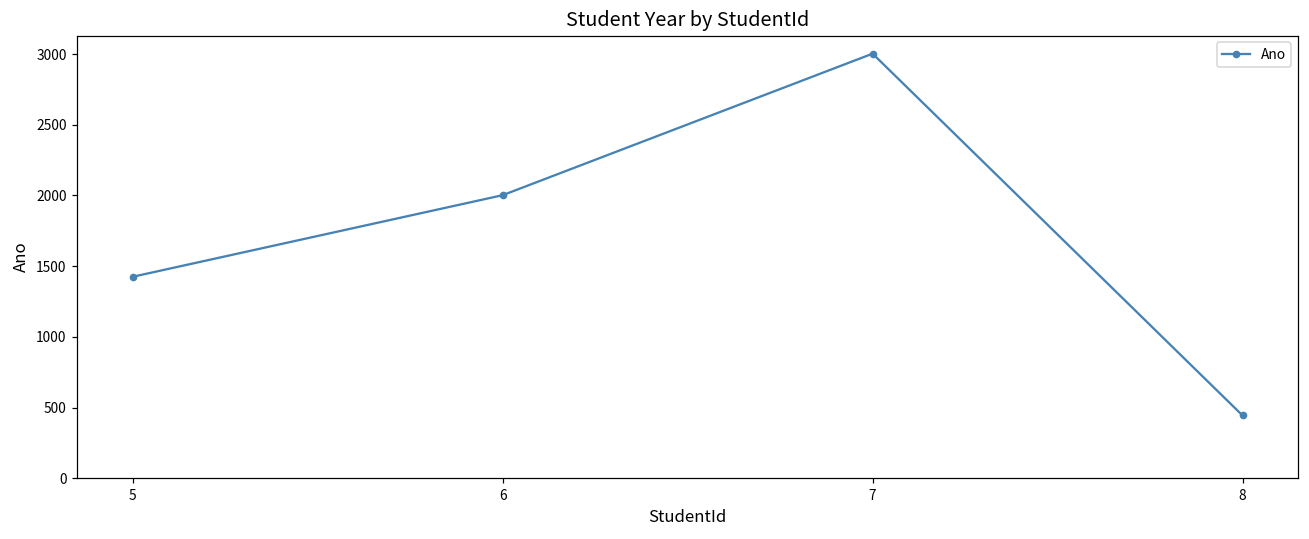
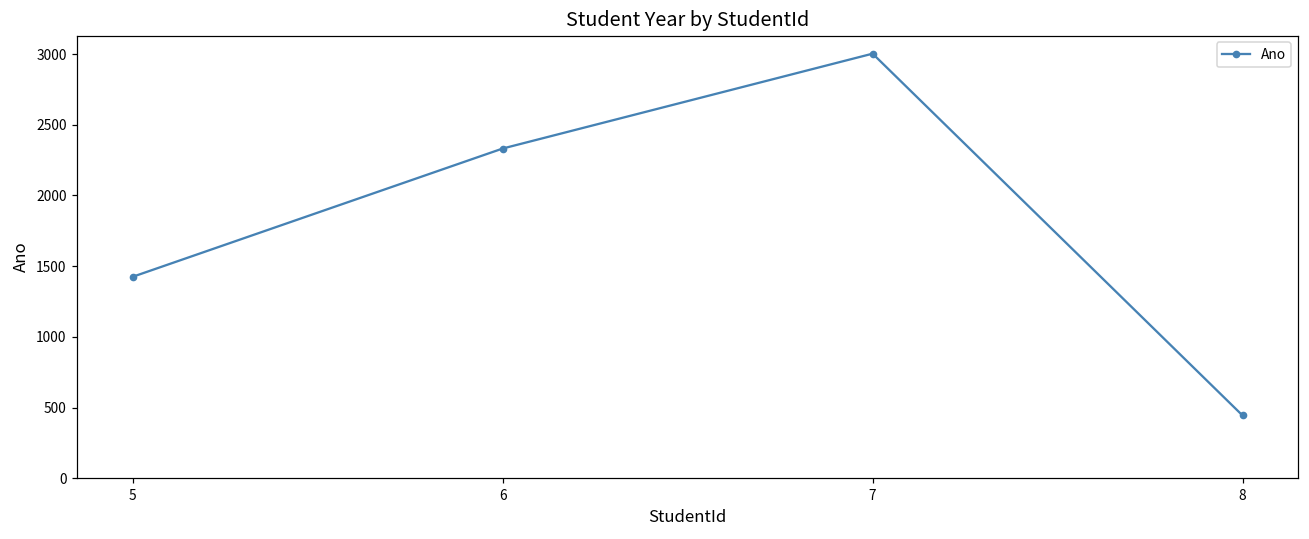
6: 2000 -> 2330
